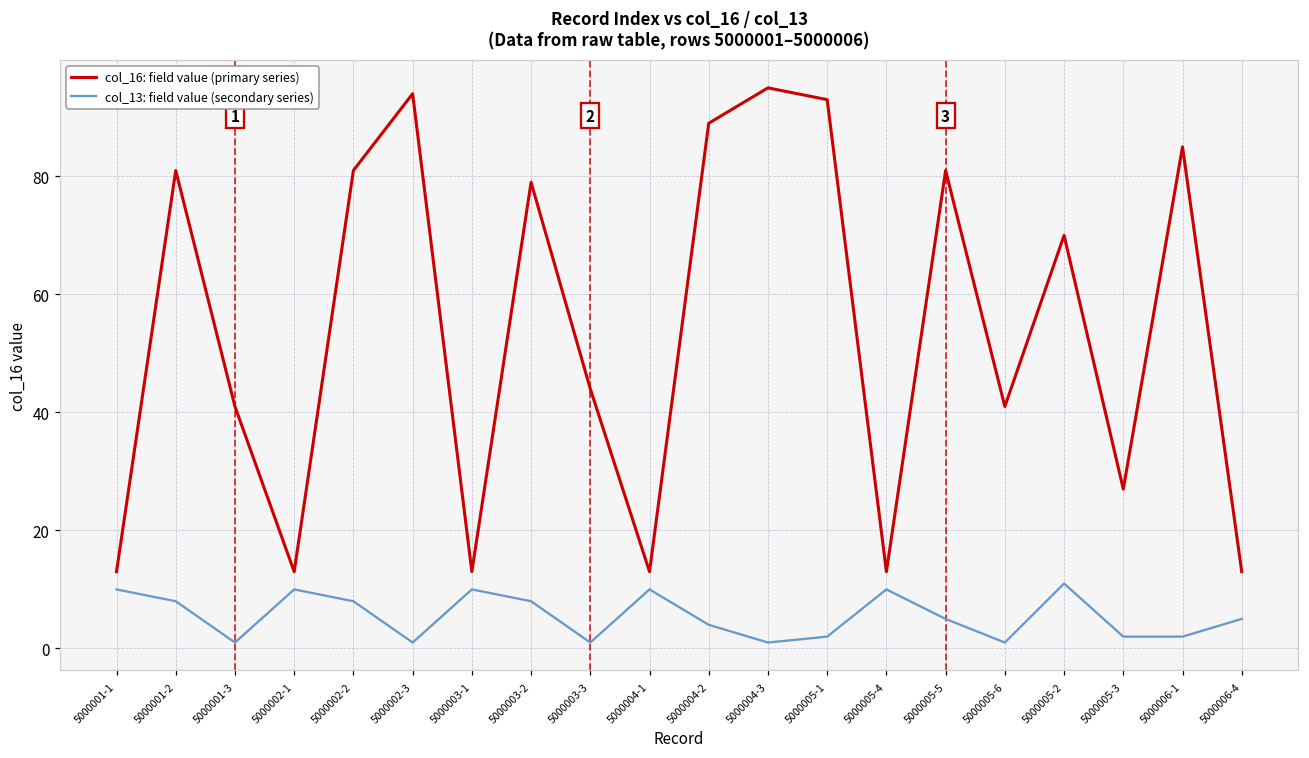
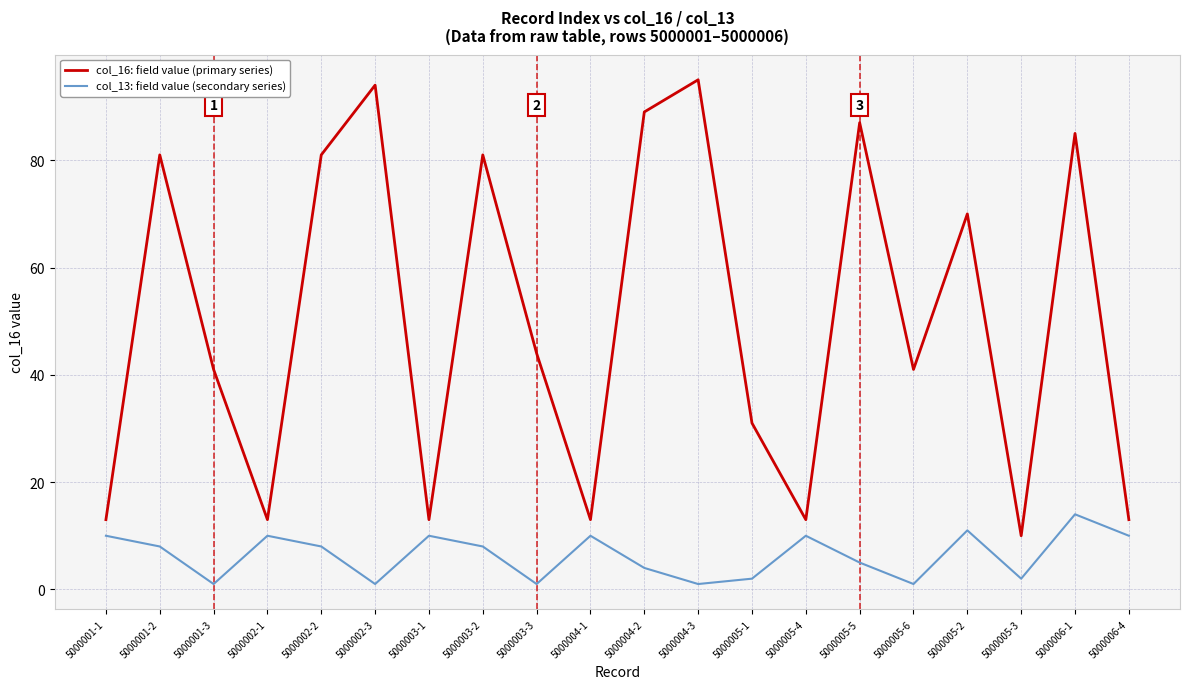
col_16: field value (primary series), 5000003-2: 79 -> 81
col_16: field value (primary series), 5000005-1: 93 -> 31
col_16: field value (primary series), 5000005-5: 81 -> 87
col_16: field value (primary series), 5000005-3: 27 -> 10
col_13: field value (secondary series), 5000006-1: 2 -> 14
col_13: field value (secondary series), 5000006-4: 5 -> 10
